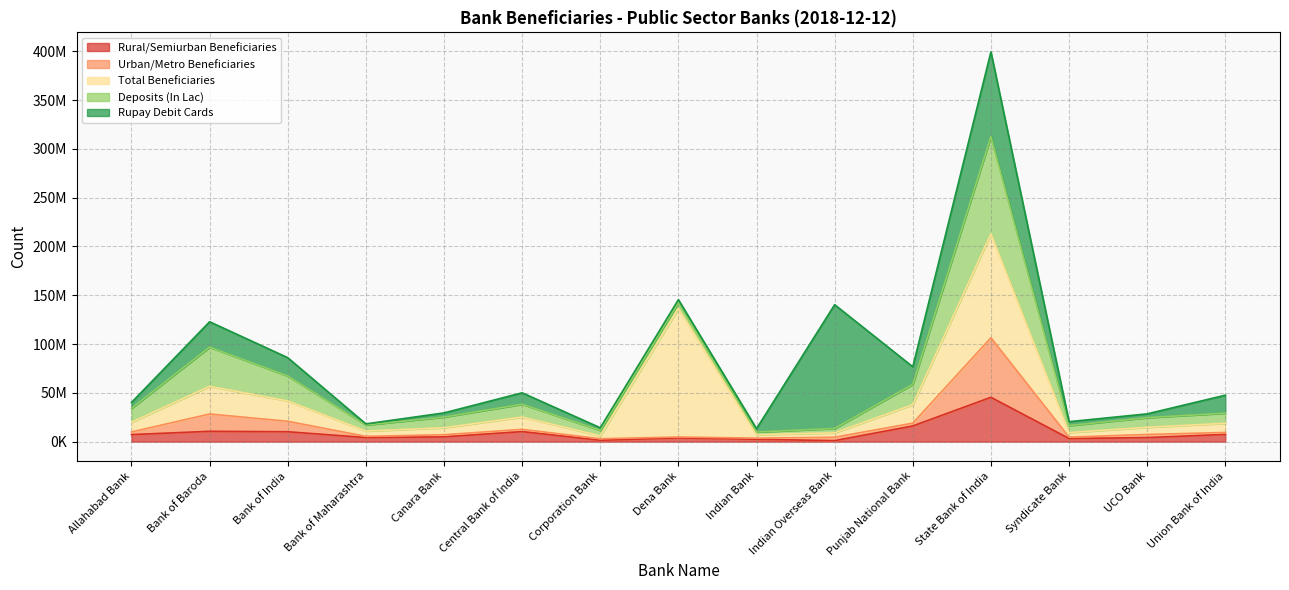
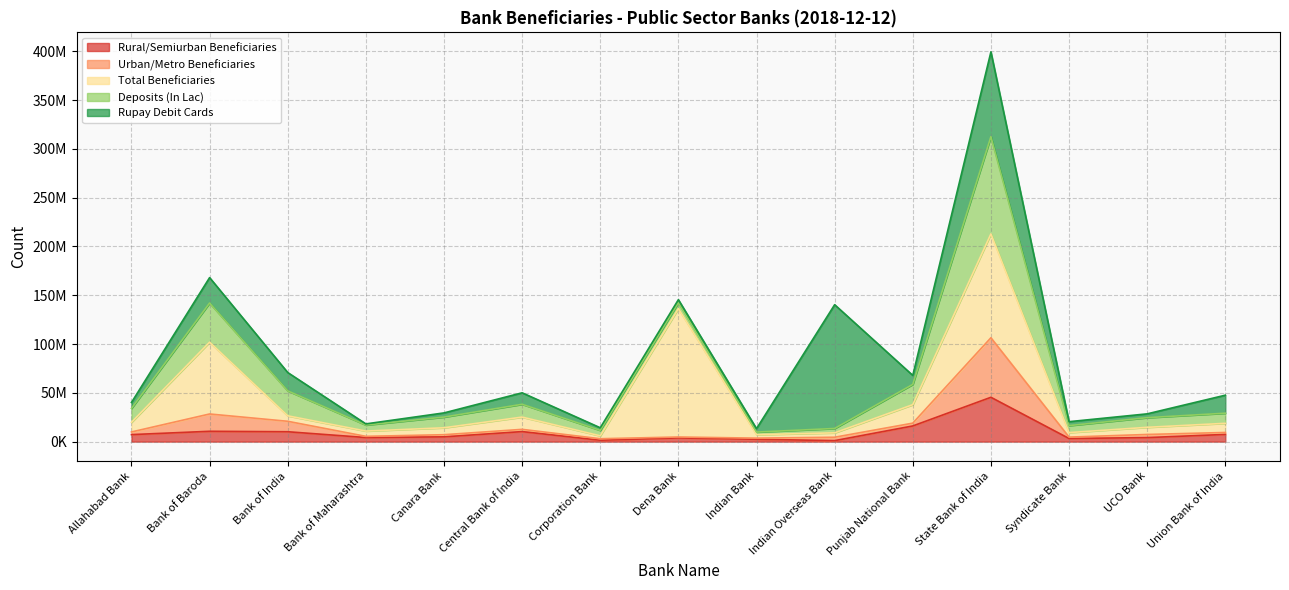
Total Beneficiaries, Bank of Baroda: 30000000 -> 70000000
Total Beneficiaries, Bank of India: 20000000 -> 10000000
Rupay Debit Cards, Punjab National Bank: 20000000 -> 10000000
